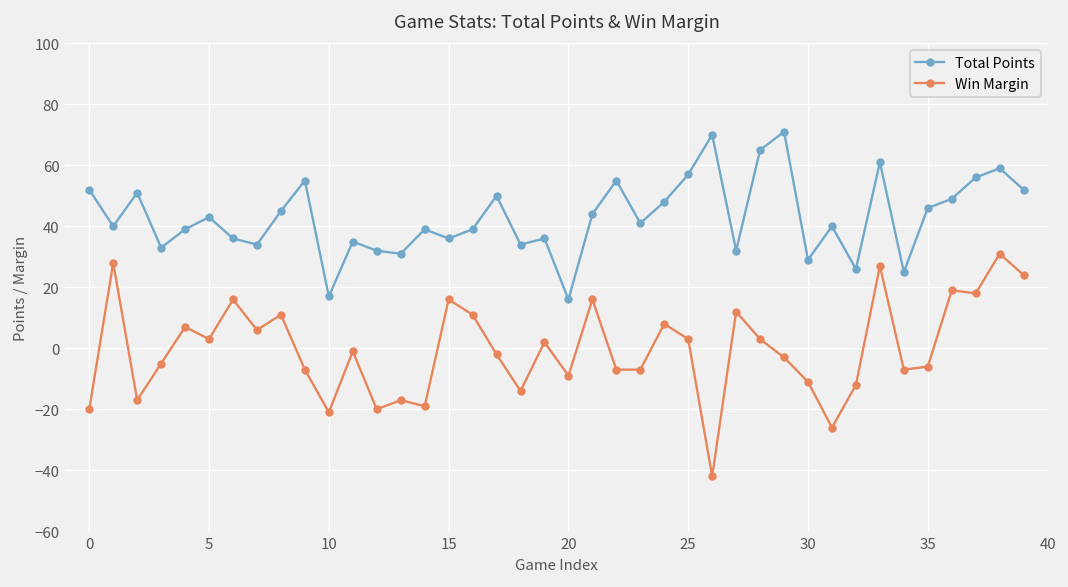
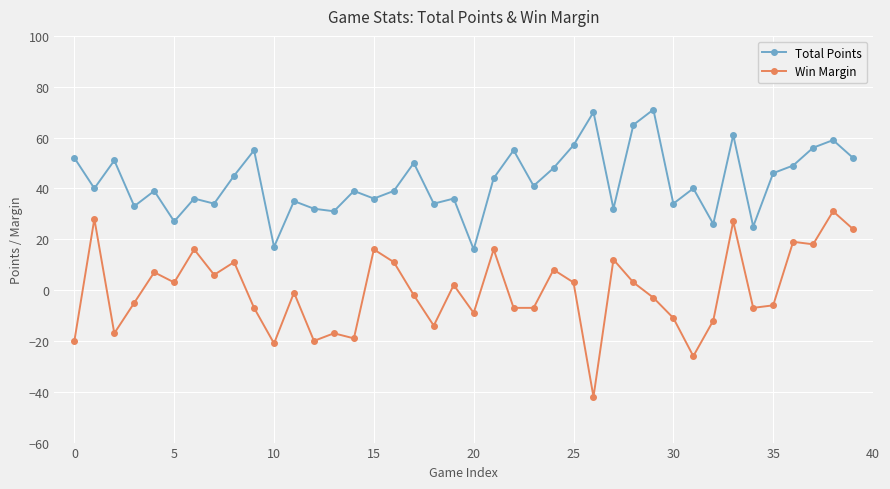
Total Points, 5: 43 -> 27
Total Points, 30: 29 -> 34
